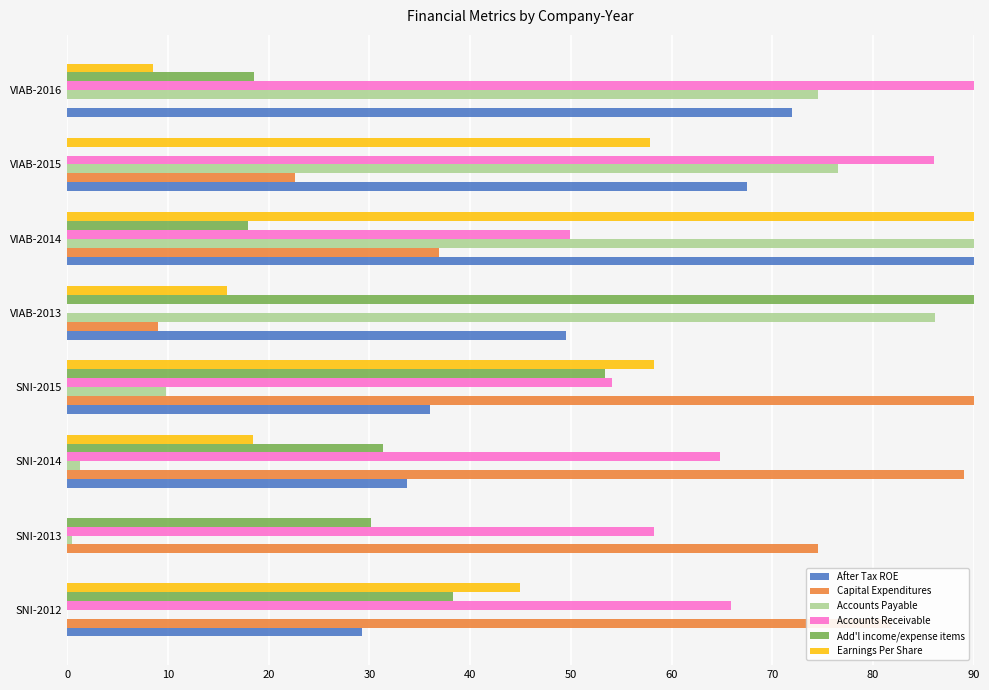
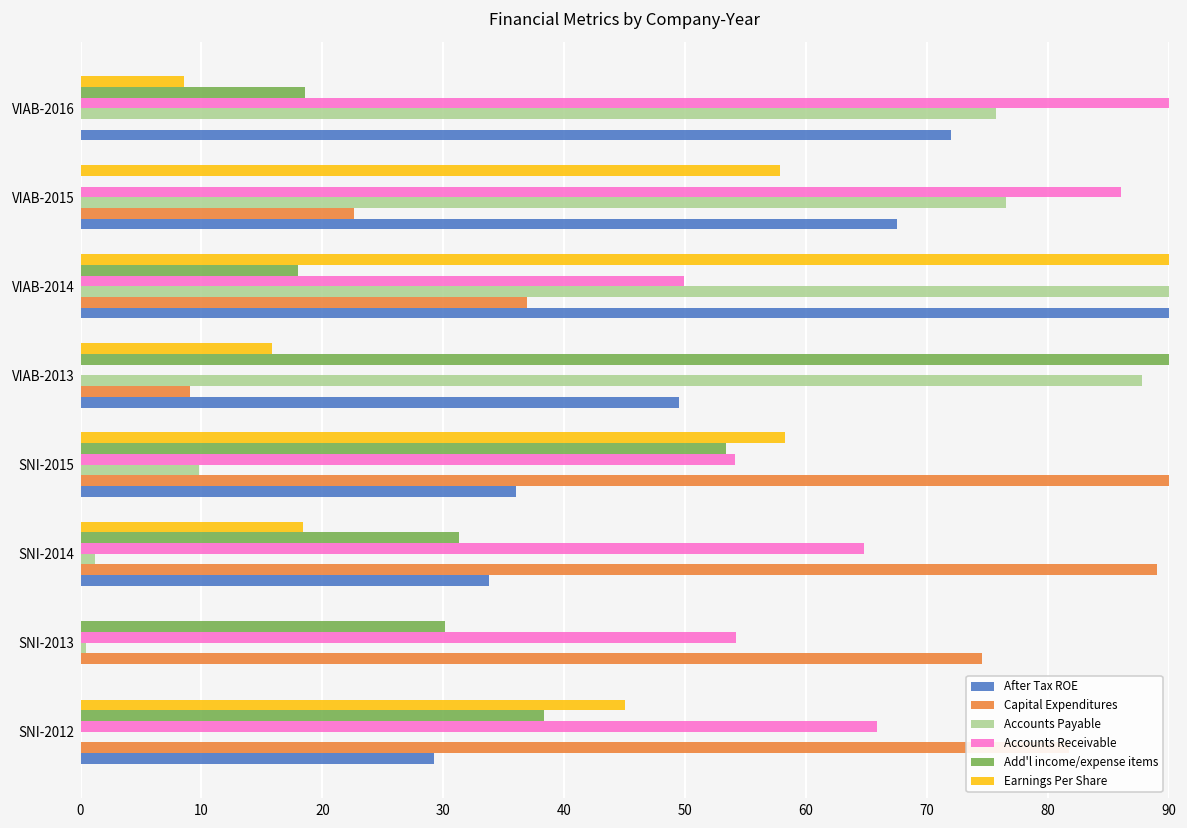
Accounts Payable, VIAB-2016: 74.6 -> 75.8
Accounts Payable, VIAB-2013: 86.2 -> 87.8
Accounts Receivable, SNI-2013: 58.3 -> 54.2
